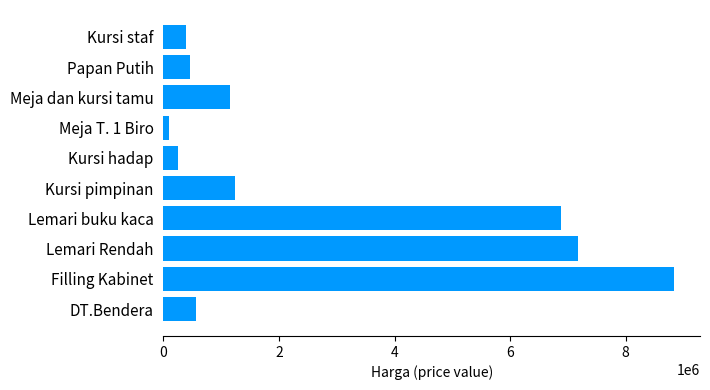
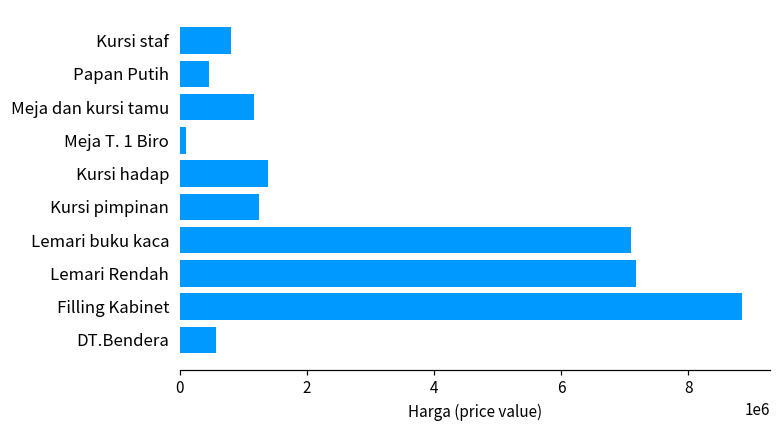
Kursi staf: 400000 -> 800000
Kursi hadap: 300000 -> 1400000
Lemari buku kaca: 6900000 -> 7100000
